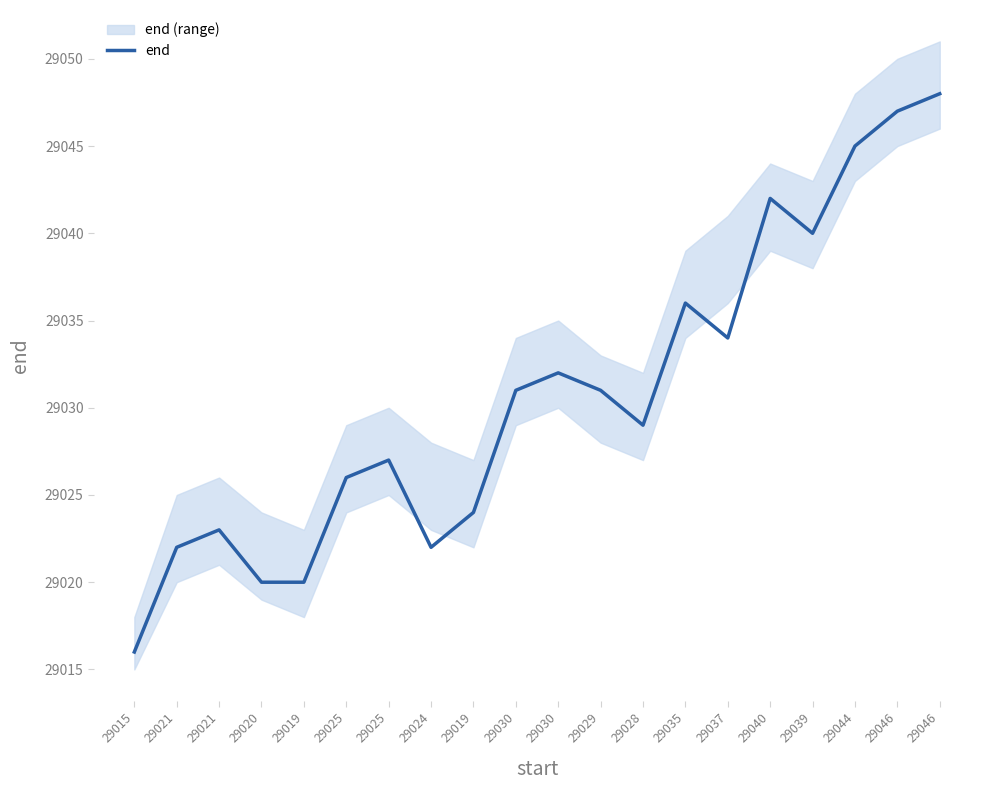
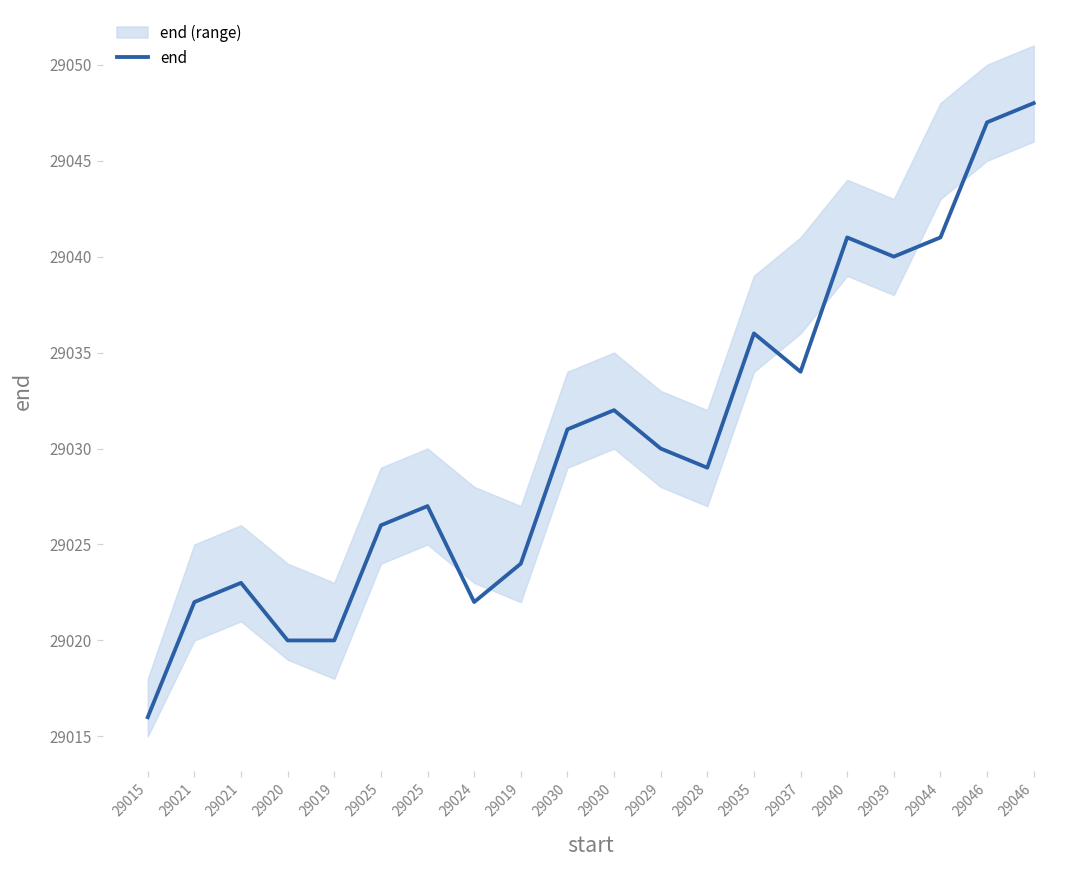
end, 29029: 29031 -> 29030
end, 29040: 29042 -> 29041
end, 29044: 29045 -> 29041
